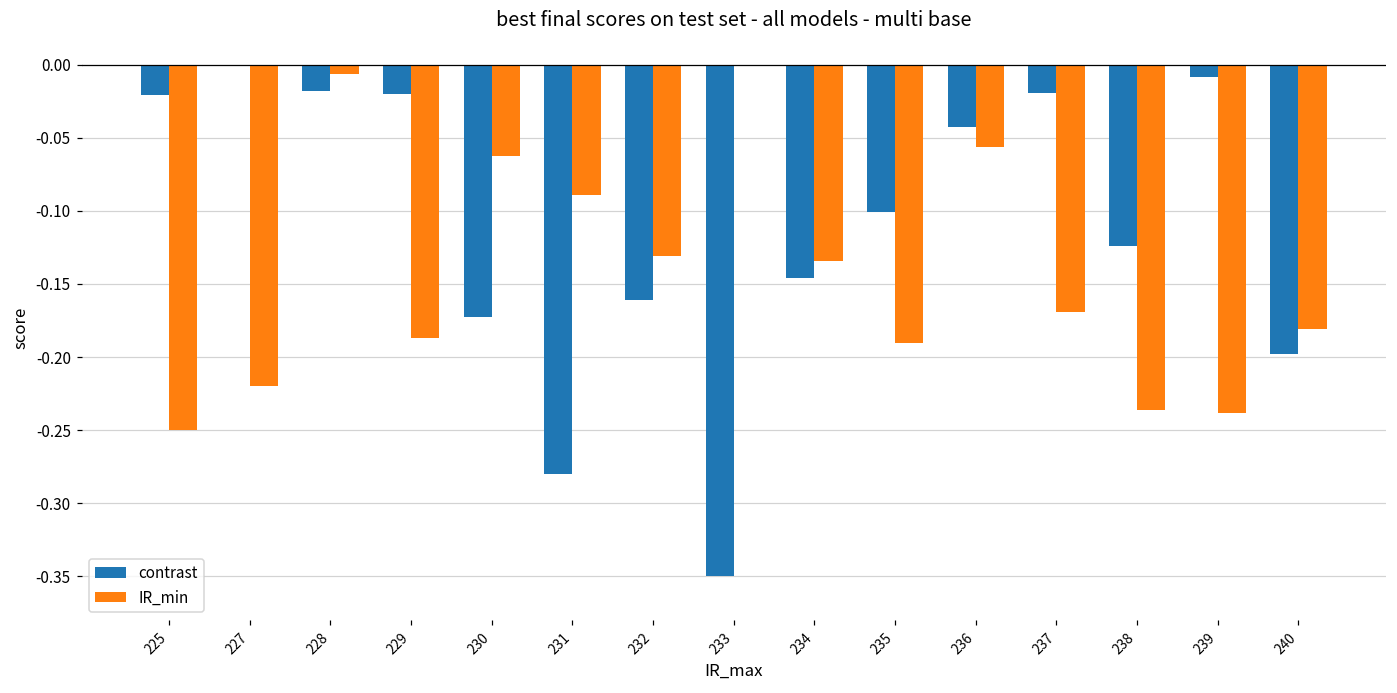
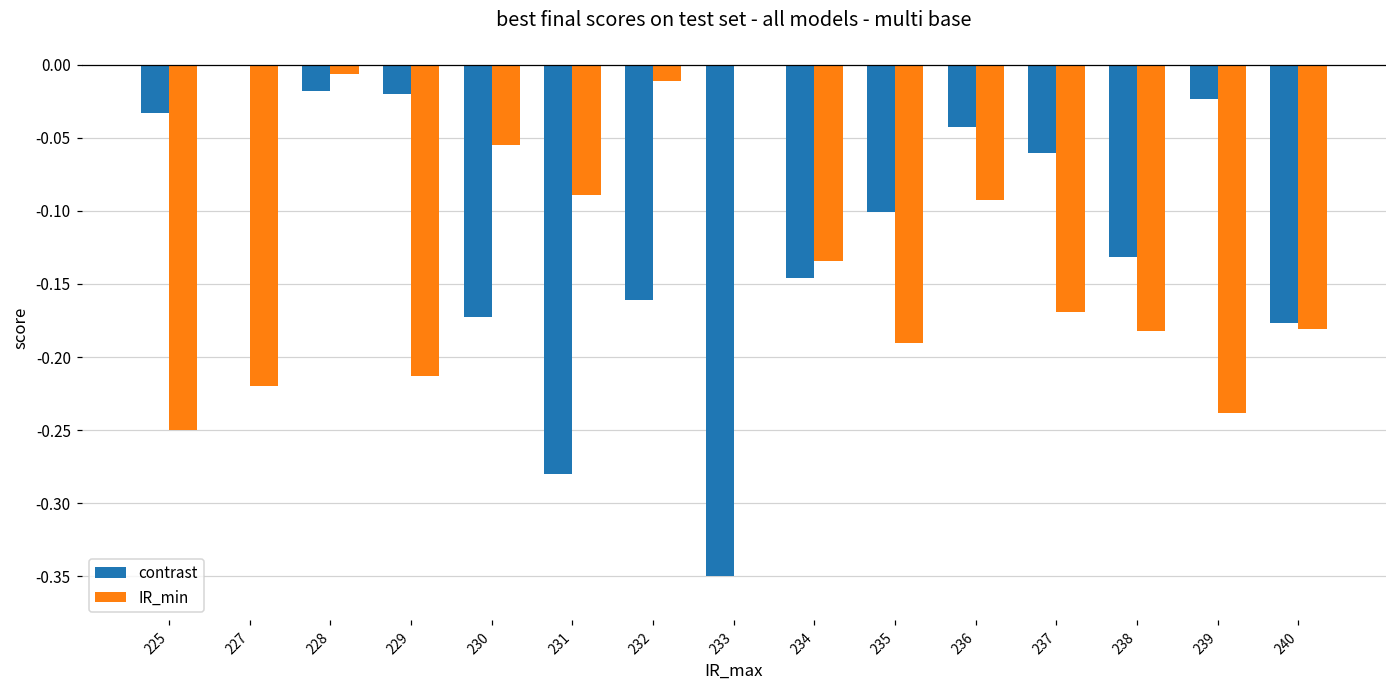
contrast, 225: -0.021 -> -0.033
IR_min, 229: -0.187 -> -0.213
IR_min, 230: -0.062 -> -0.055
IR_min, 232: -0.131 -> -0.011
IR_min, 236: -0.056 -> -0.093
contrast, 237: -0.019 -> -0.060
contrast, 238: -0.124 -> -0.132
IR_min, 238: -0.236 -> -0.182
contrast, 239: -0.008 -> -0.023
contrast, 240: -0.198 -> -0.176
